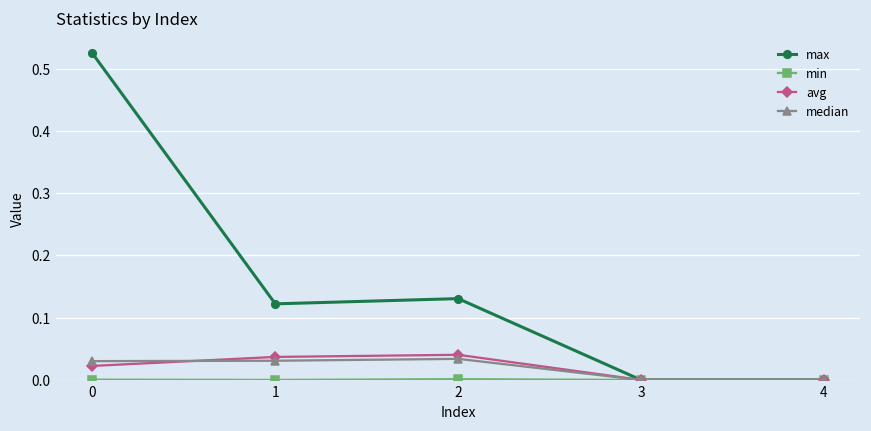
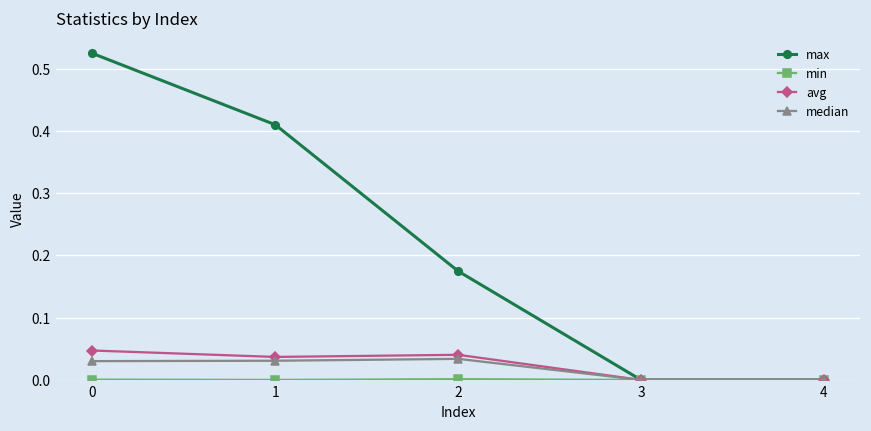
avg, 0: 0.02 -> 0.05
max, 1: 0.12 -> 0.41
max, 2: 0.13 -> 0.17
